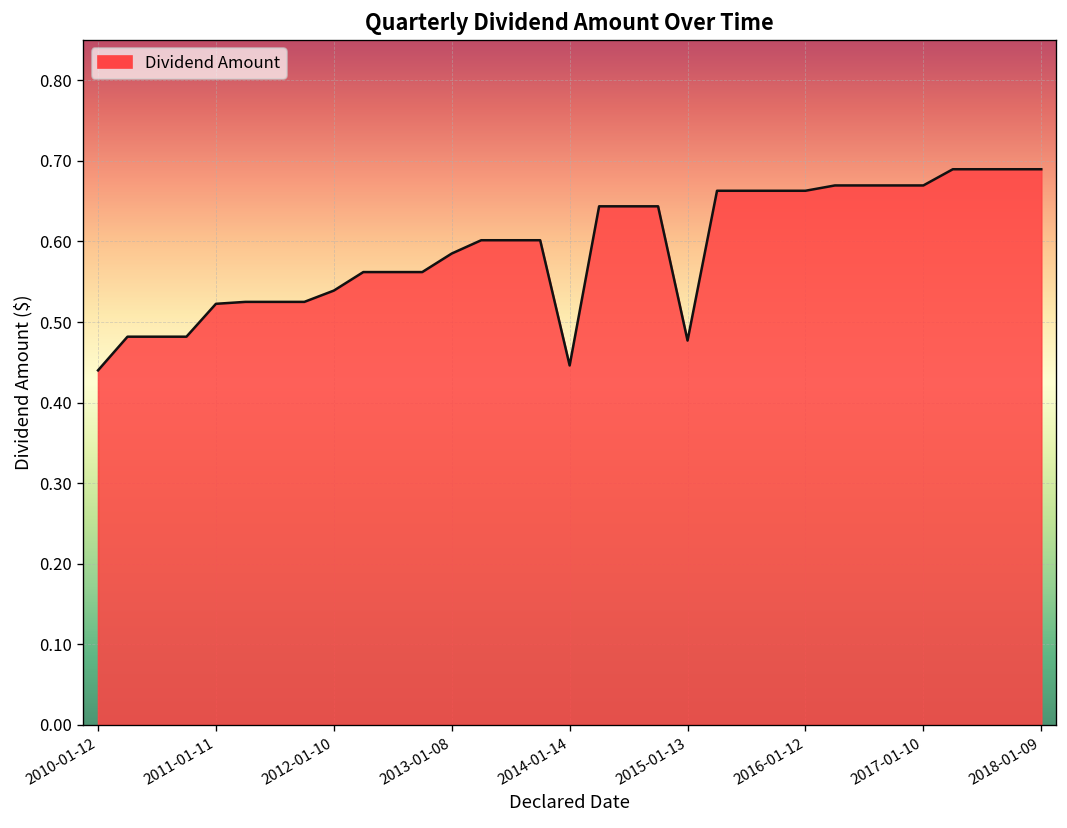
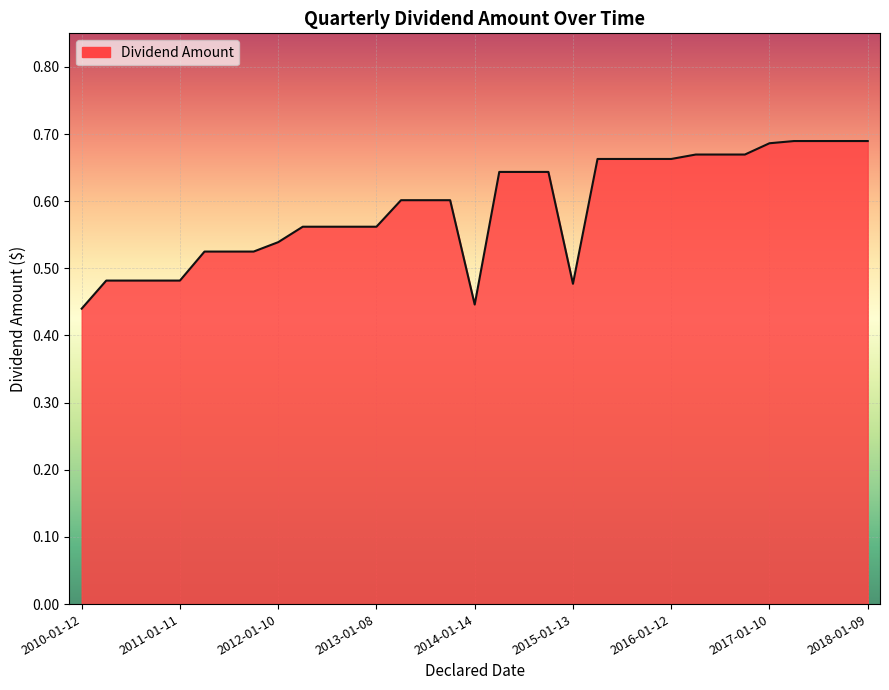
2011-01-11: 0.52 -> 0.48
2013-01-08: 0.59 -> 0.56
2017-01-10: 0.67 -> 0.69
